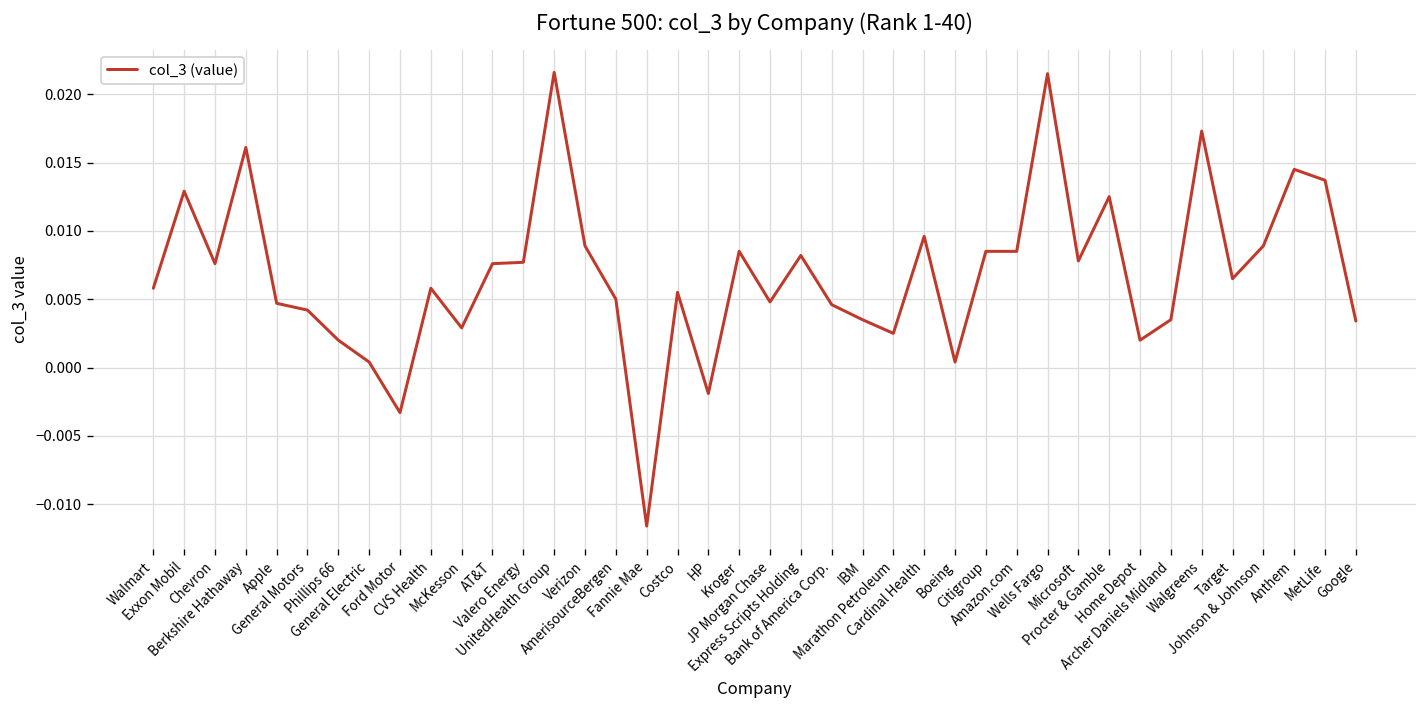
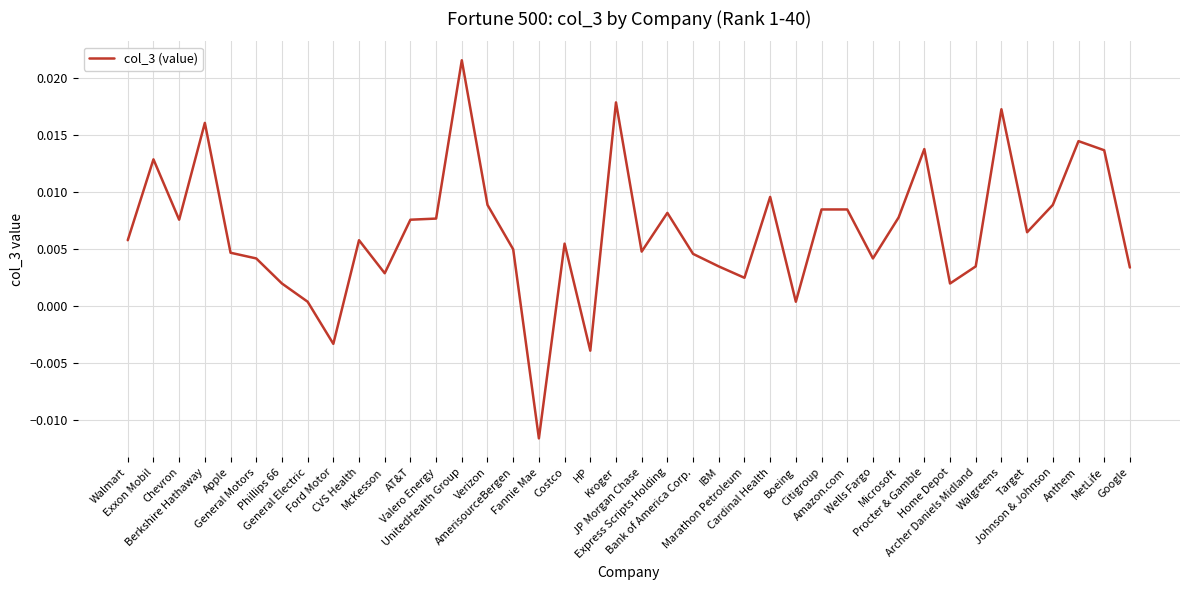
HP: -0.0019 -> -0.0039
Kroger: 0.0085 -> 0.0179
Wells Fargo: 0.0215 -> 0.0042
Procter & Gamble: 0.0125 -> 0.0138
